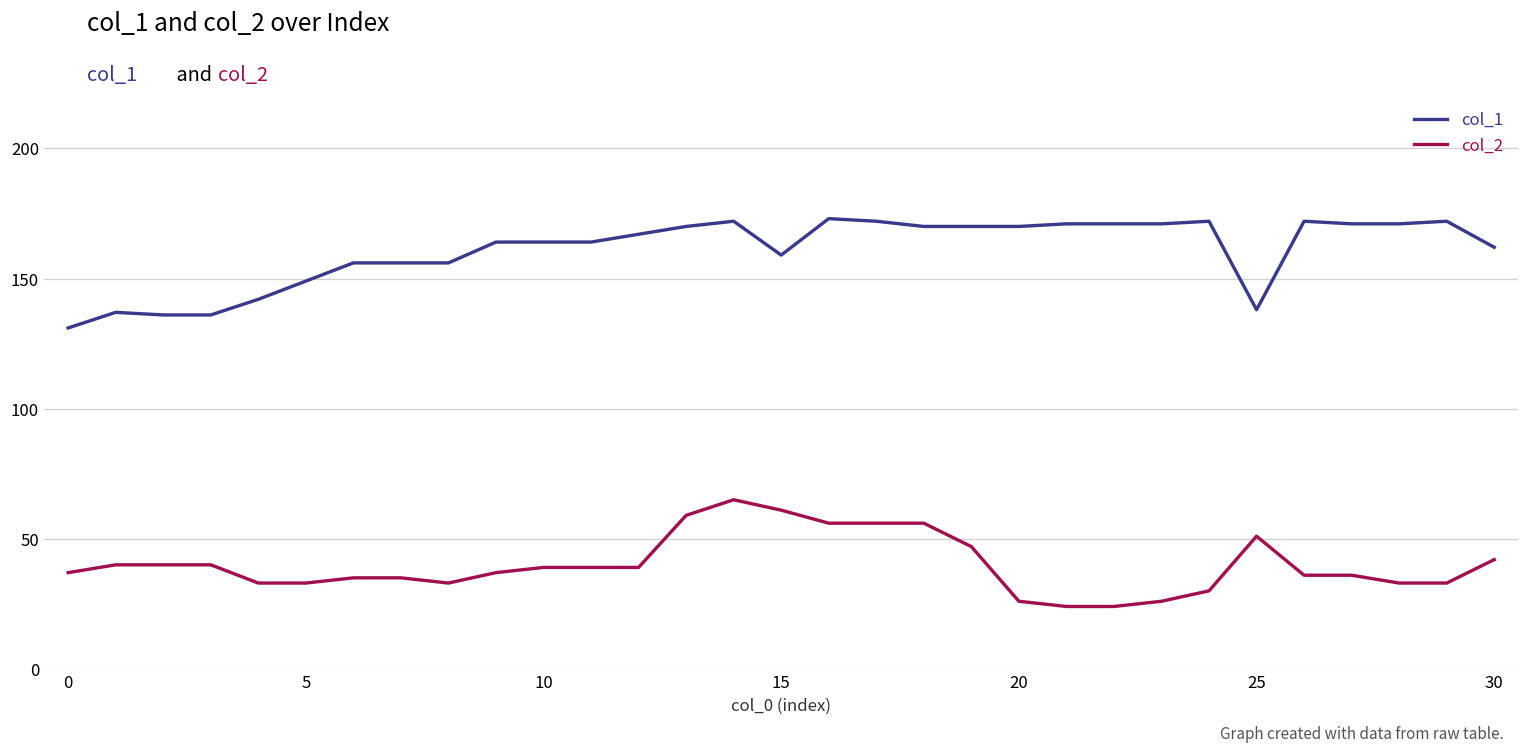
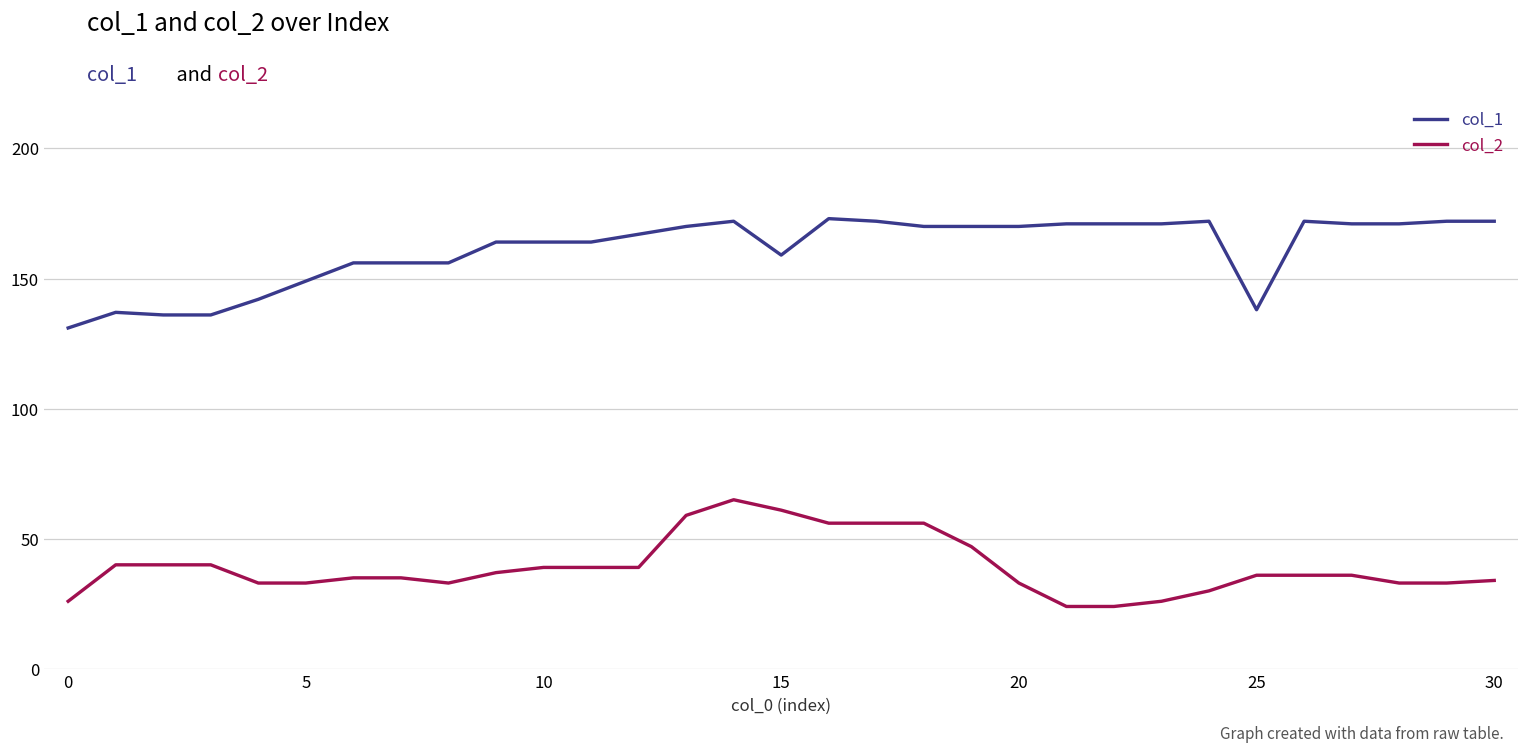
col_2, 0: 37 -> 26
col_2, 20: 26 -> 33
col_2, 25: 51 -> 36
col_1, 30: 162 -> 172
col_2, 30: 42 -> 34
